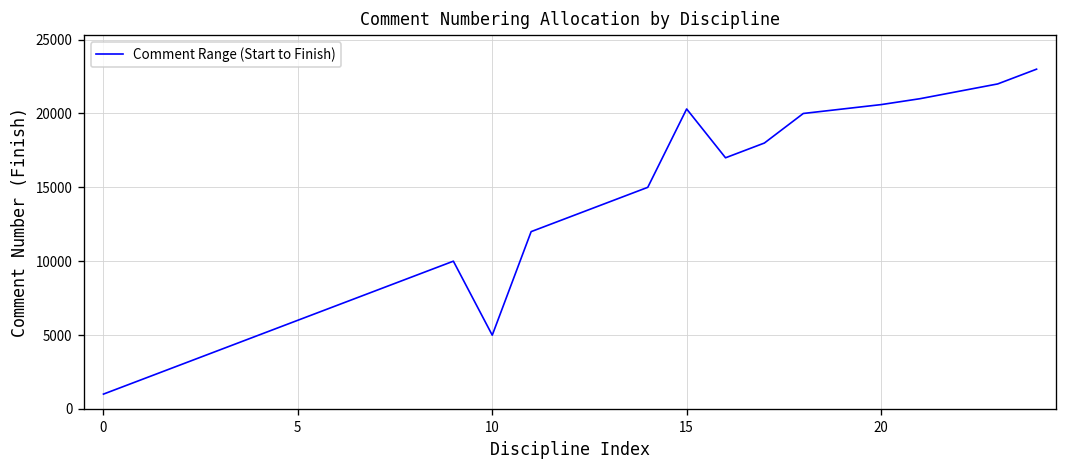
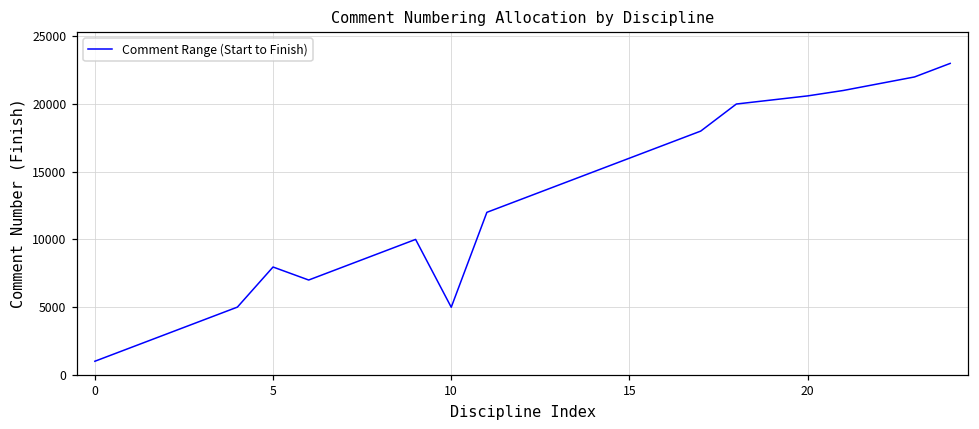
5: 6000 -> 8000
15: 20300 -> 16000
